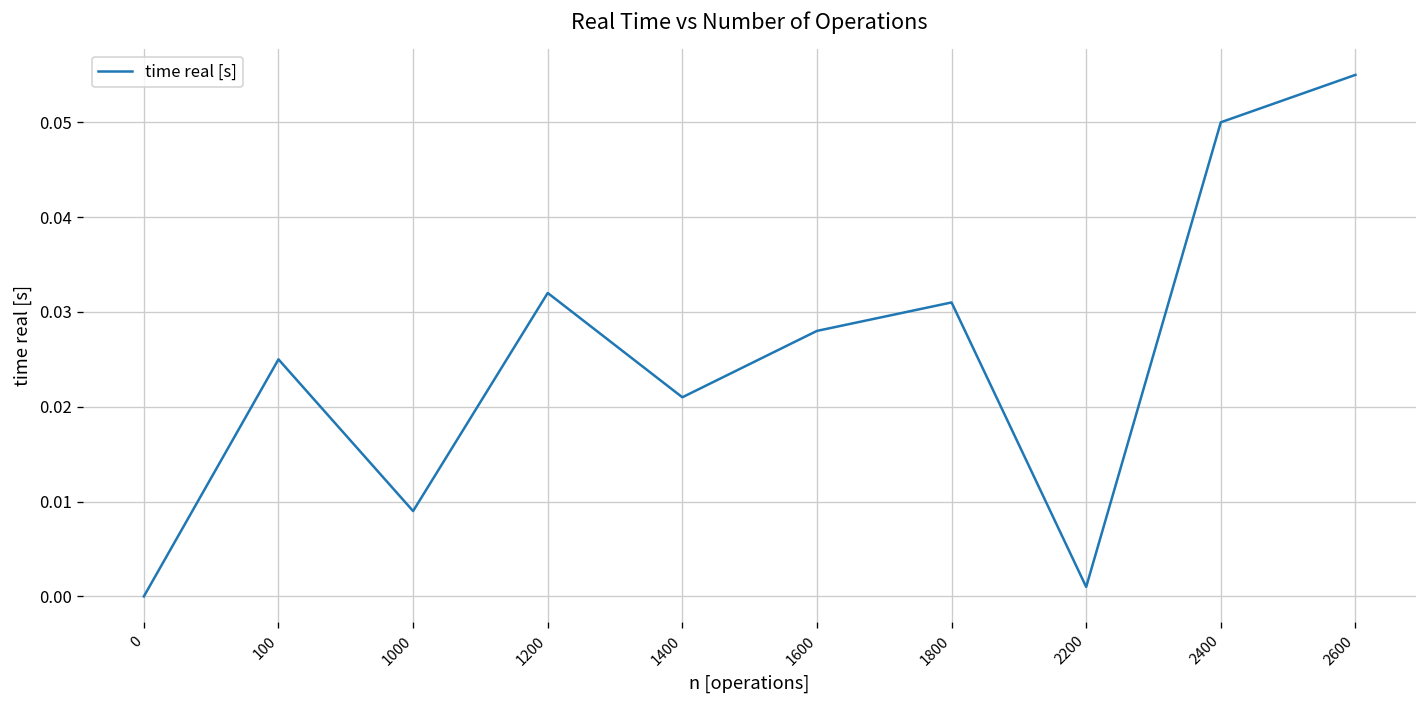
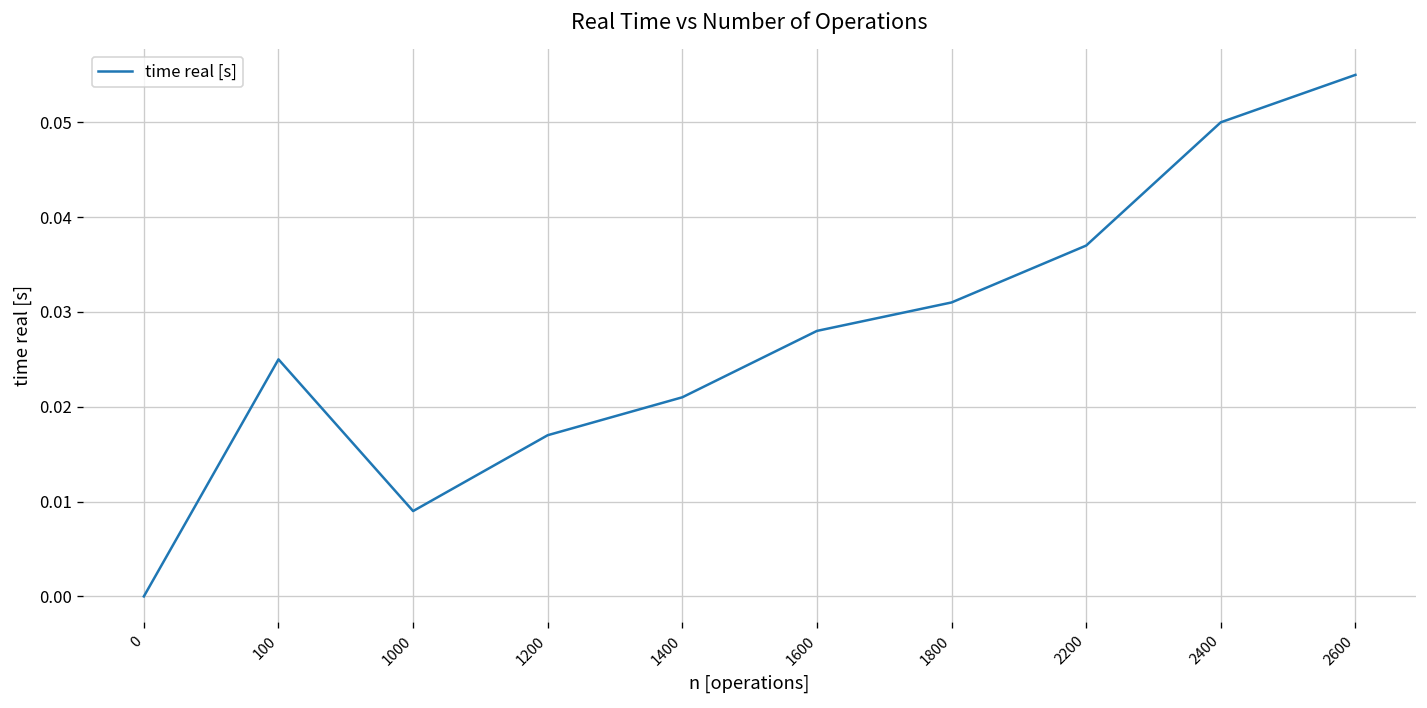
1200: 0.032 -> 0.017
2200: 0.001 -> 0.037
